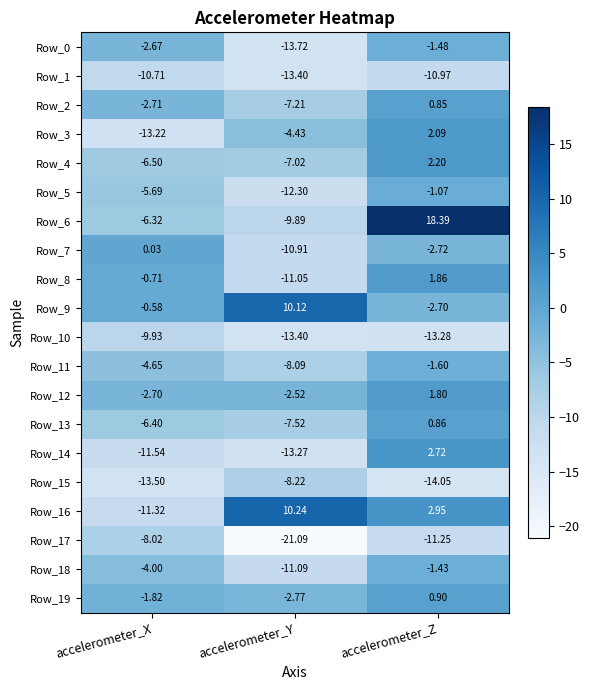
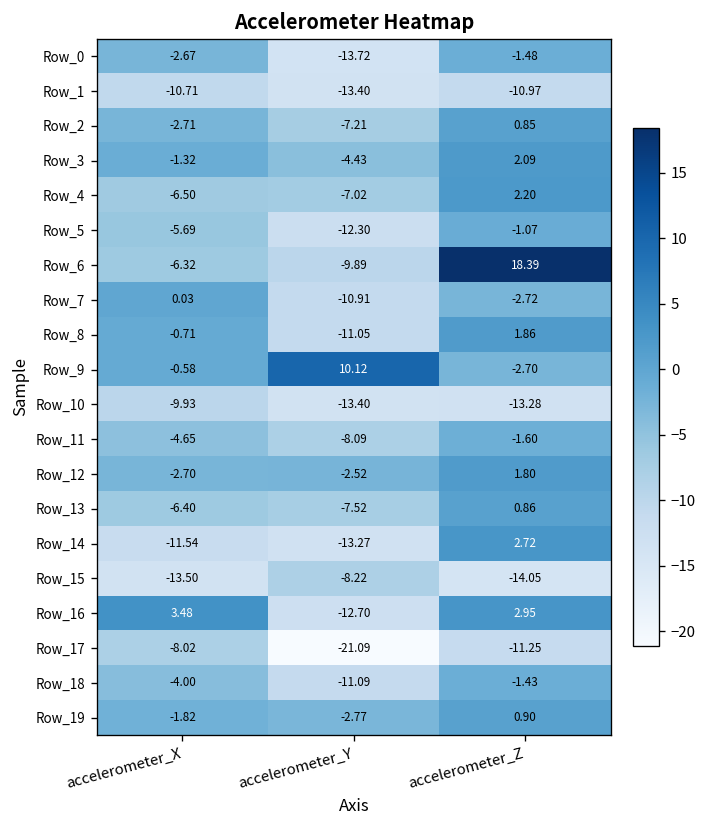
Row_3, accelerometer_X: -13.22 -> -1.32
Row_16, accelerometer_X: -11.32 -> 3.48
Row_16, accelerometer_Y: 10.24 -> -12.70
